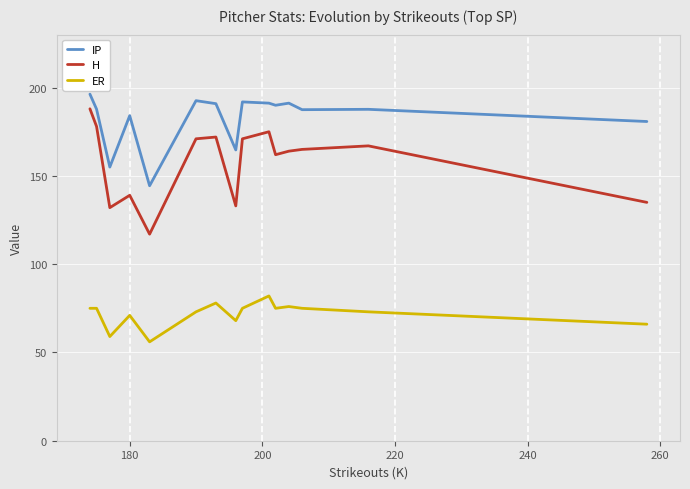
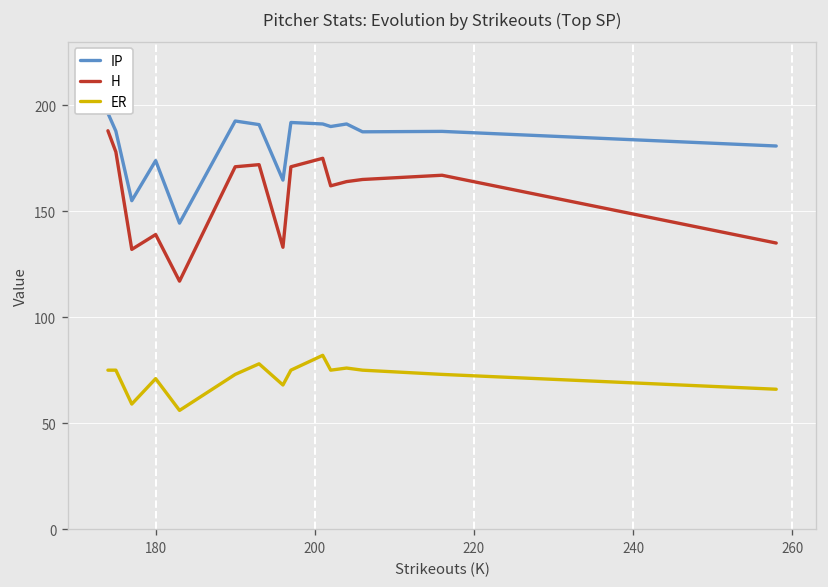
IP, 180: 184 -> 174
